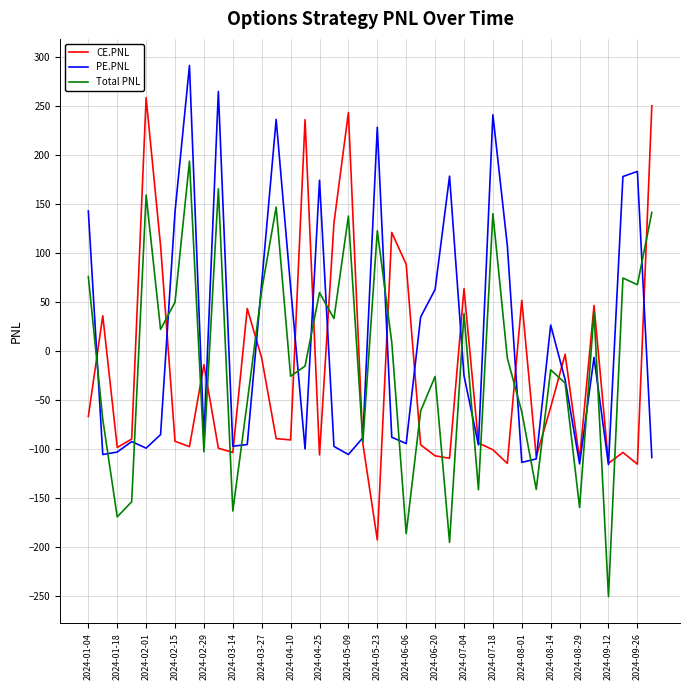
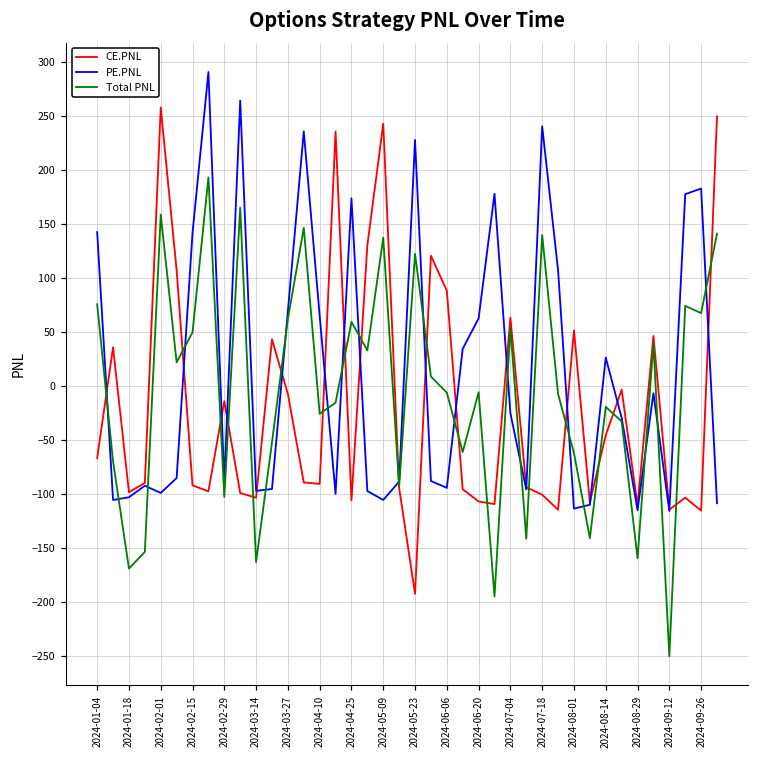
Total PNL, 2024-06-06: -190 -> -10
Total PNL, 2024-06-20: -30 -> -10
Total PNL, 2024-07-04: 40 -> 50
CE.PNL, 2024-08-14: -60 -> -50
